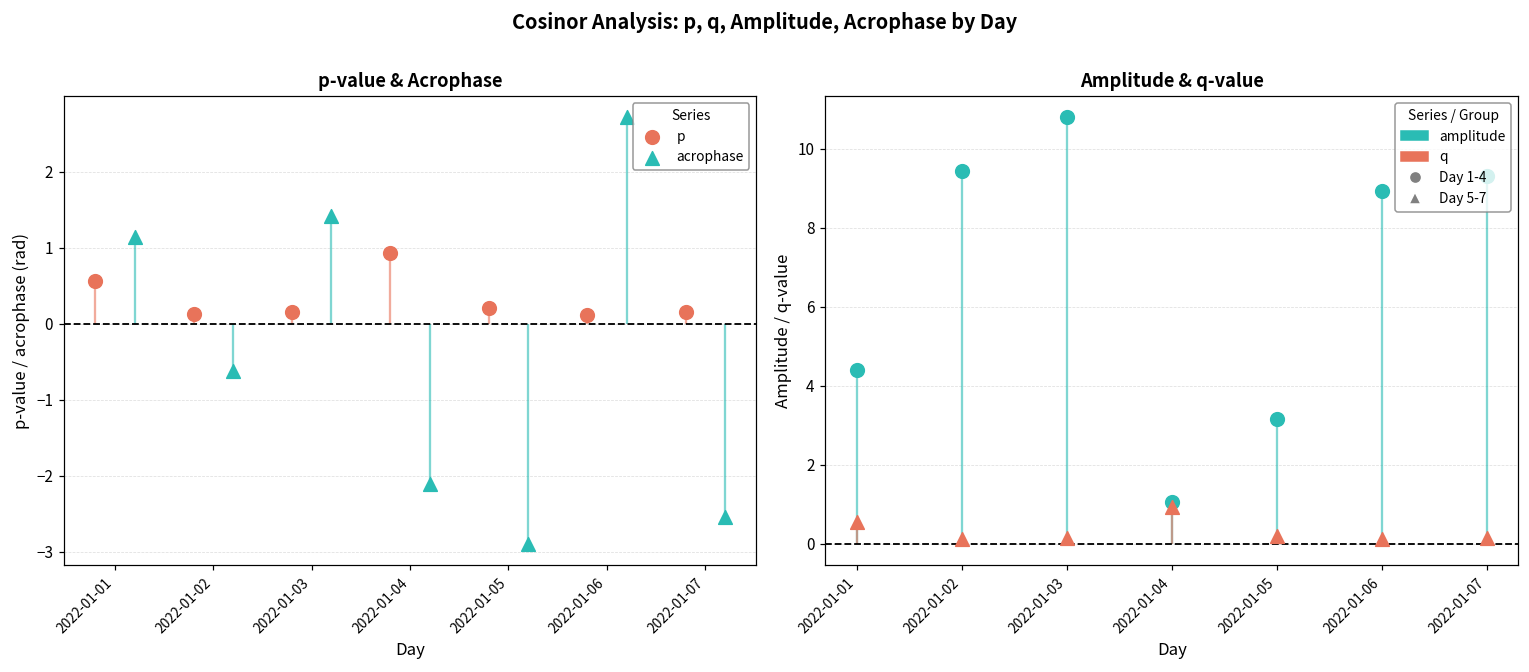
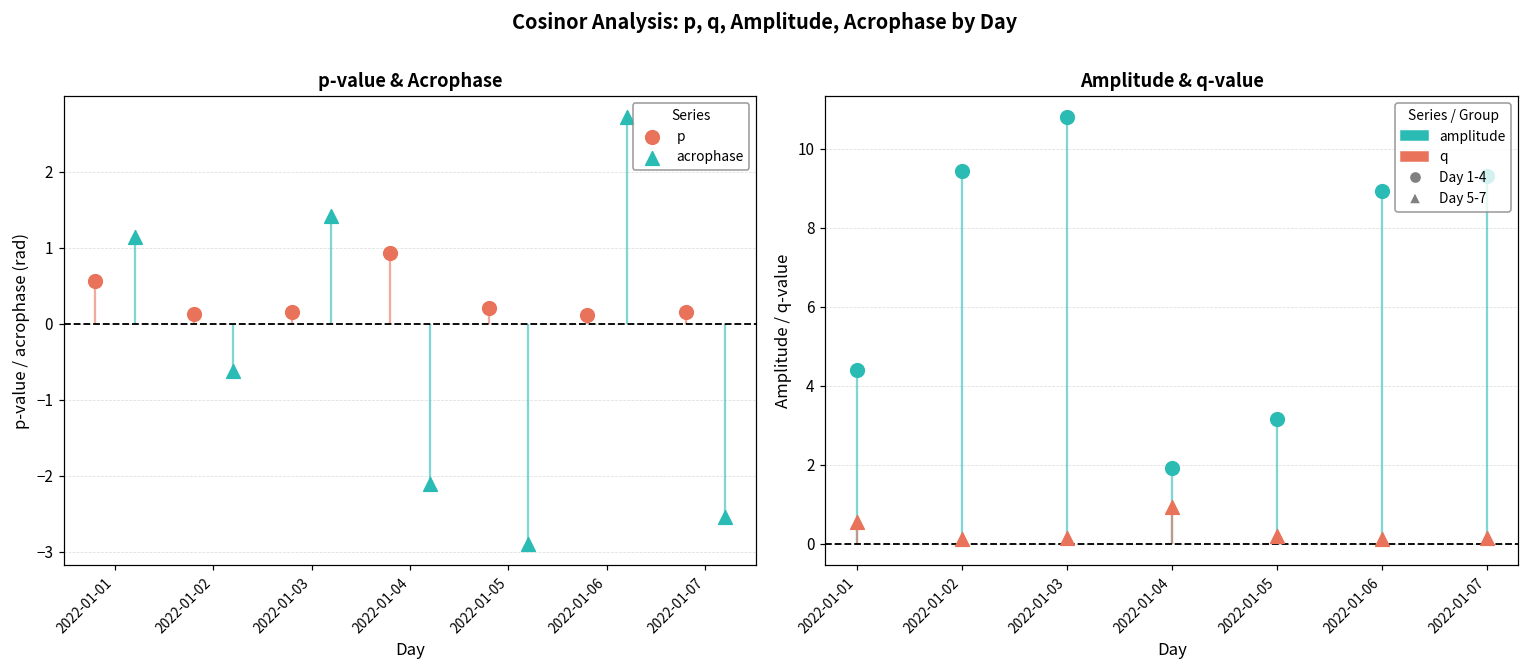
Amplitude & q-value, amplitude, 2022-01-04: 1.1 -> 1.9
